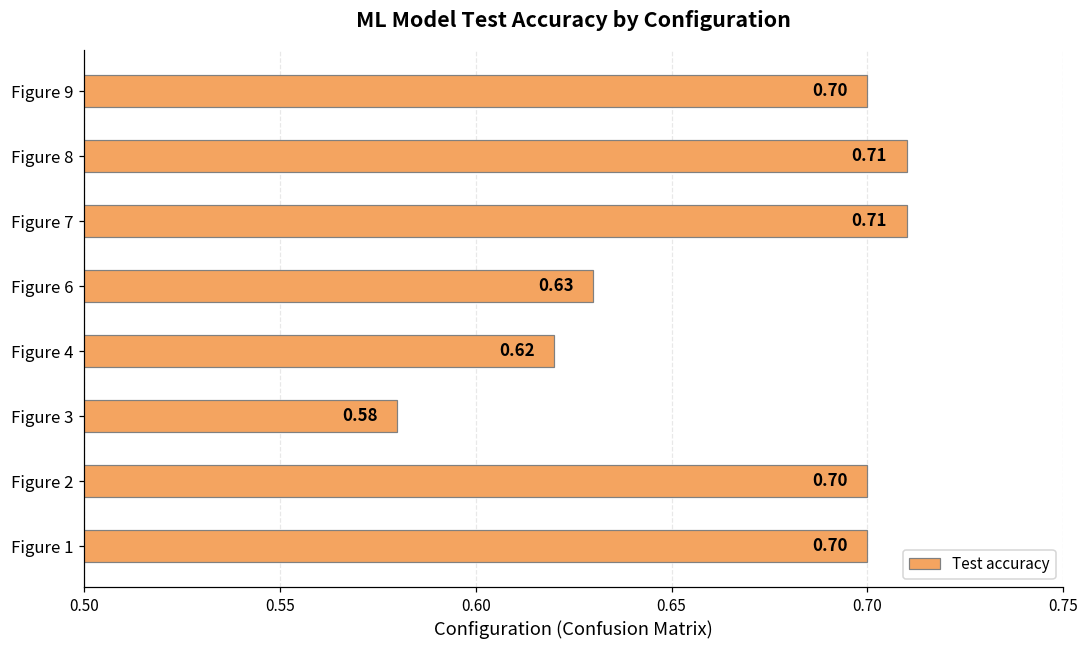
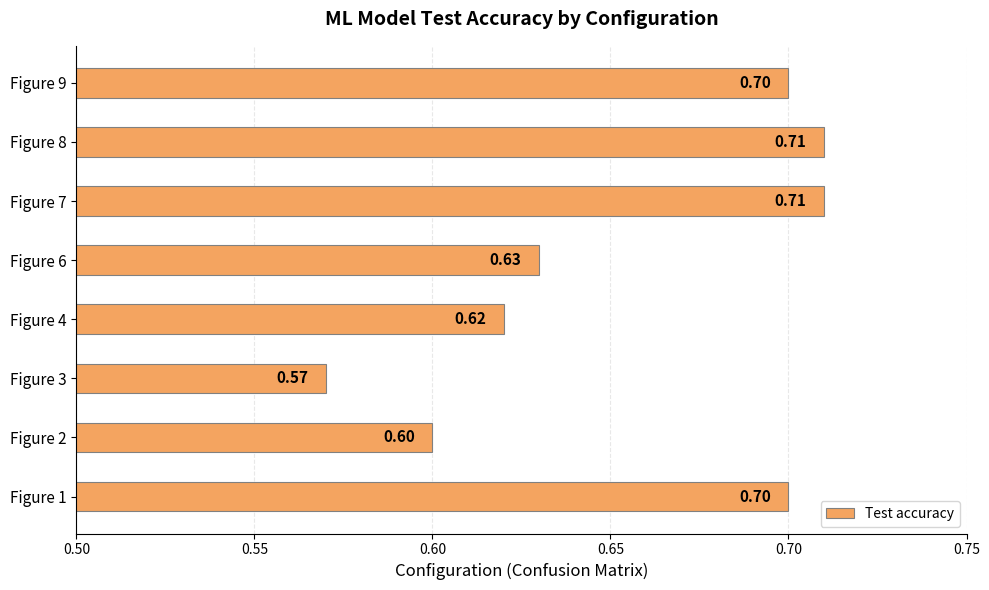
Figure 3: 0.58 -> 0.57
Figure 2: 0.70 -> 0.60
